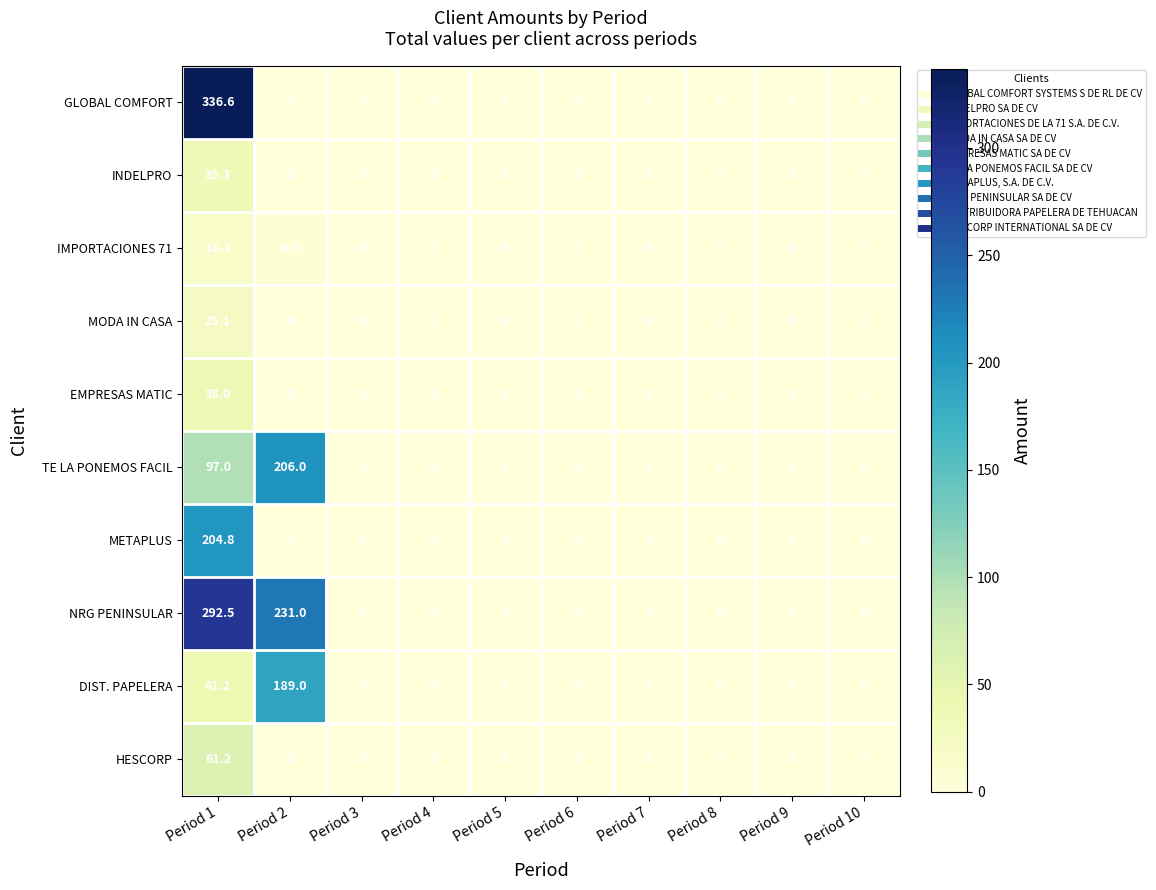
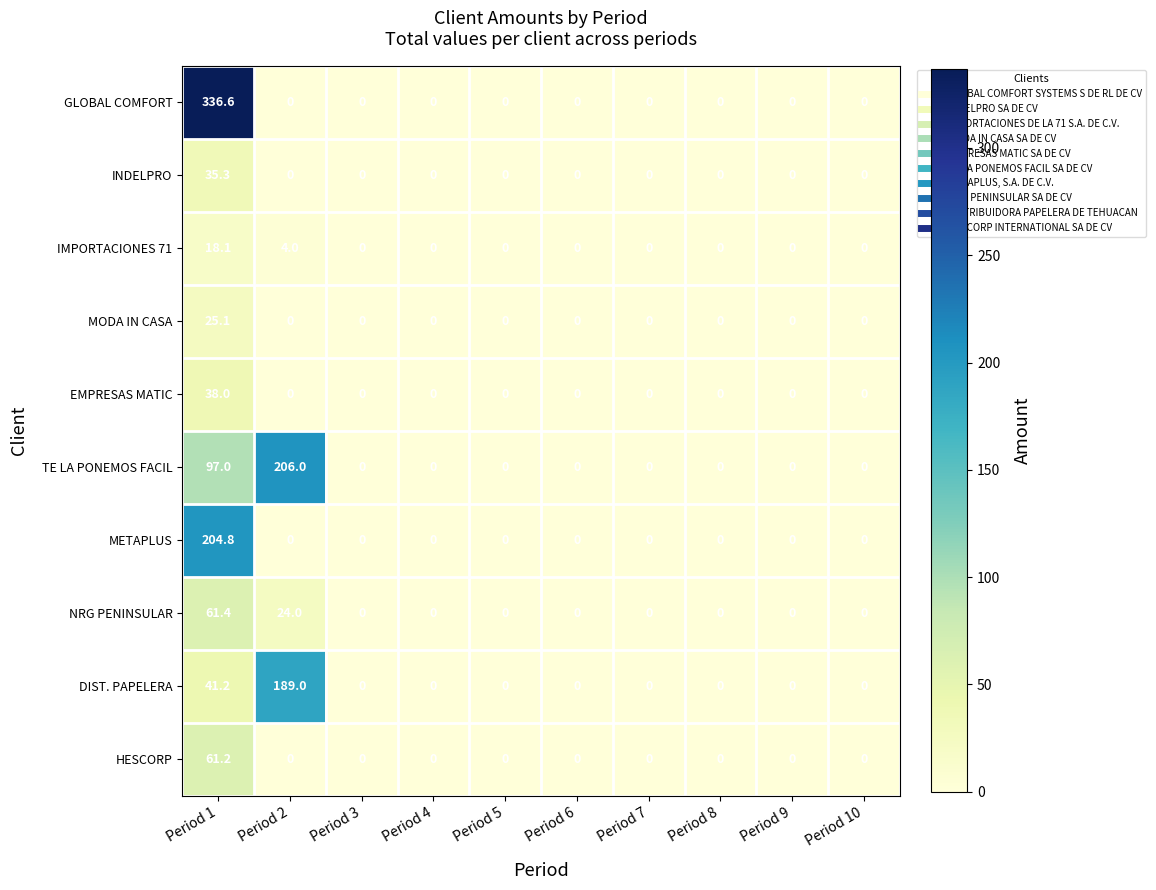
NRG PENINSULAR, Period 1: 292.5 -> 61.4
NRG PENINSULAR, Period 2: 231.0 -> 24.0
